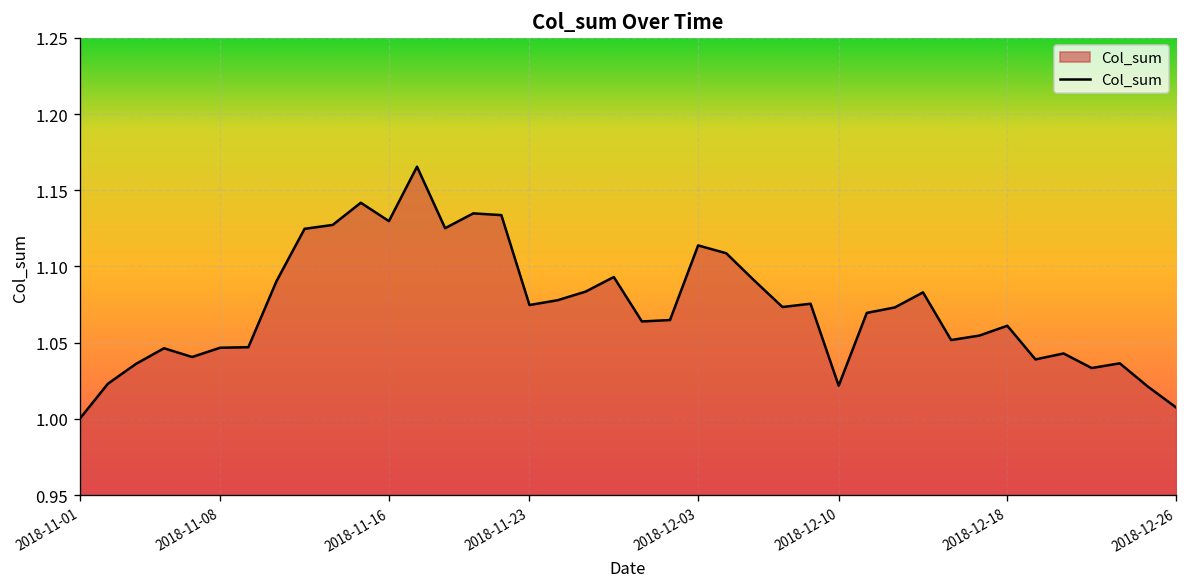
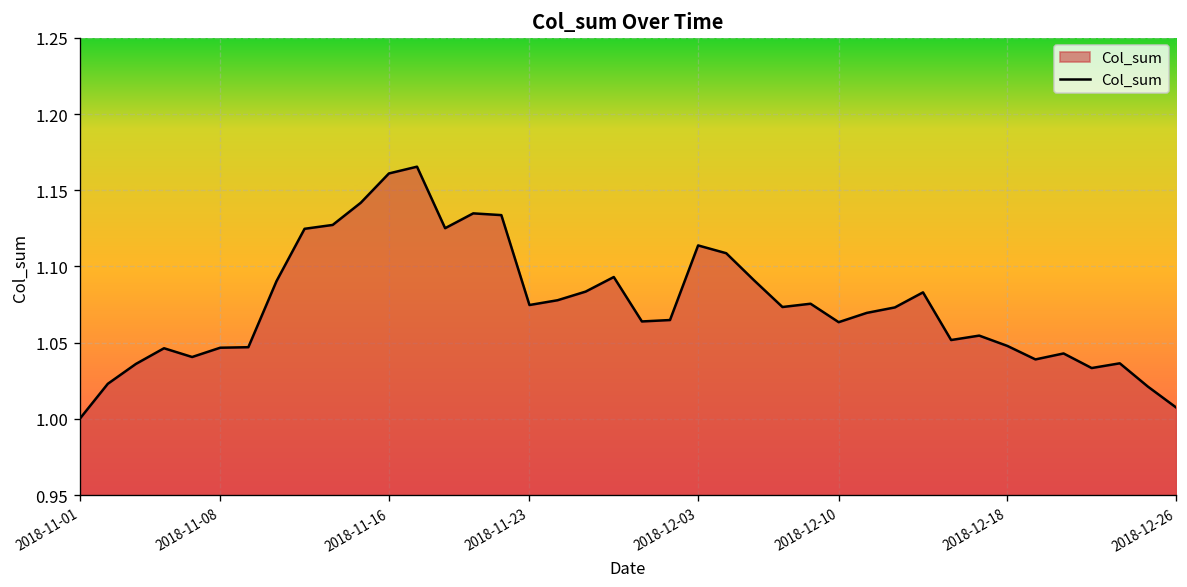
2018-11-16: 1.130 -> 1.161
2018-12-10: 1.022 -> 1.063
2018-12-18: 1.061 -> 1.048
